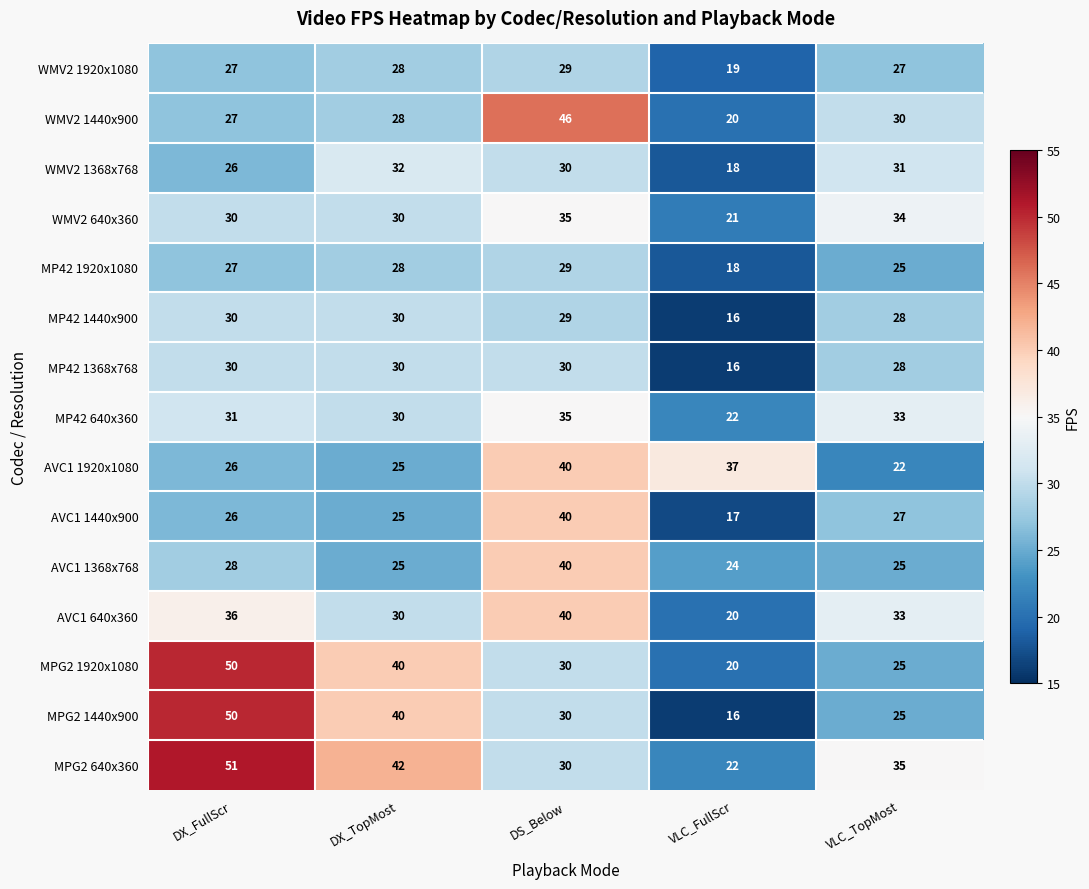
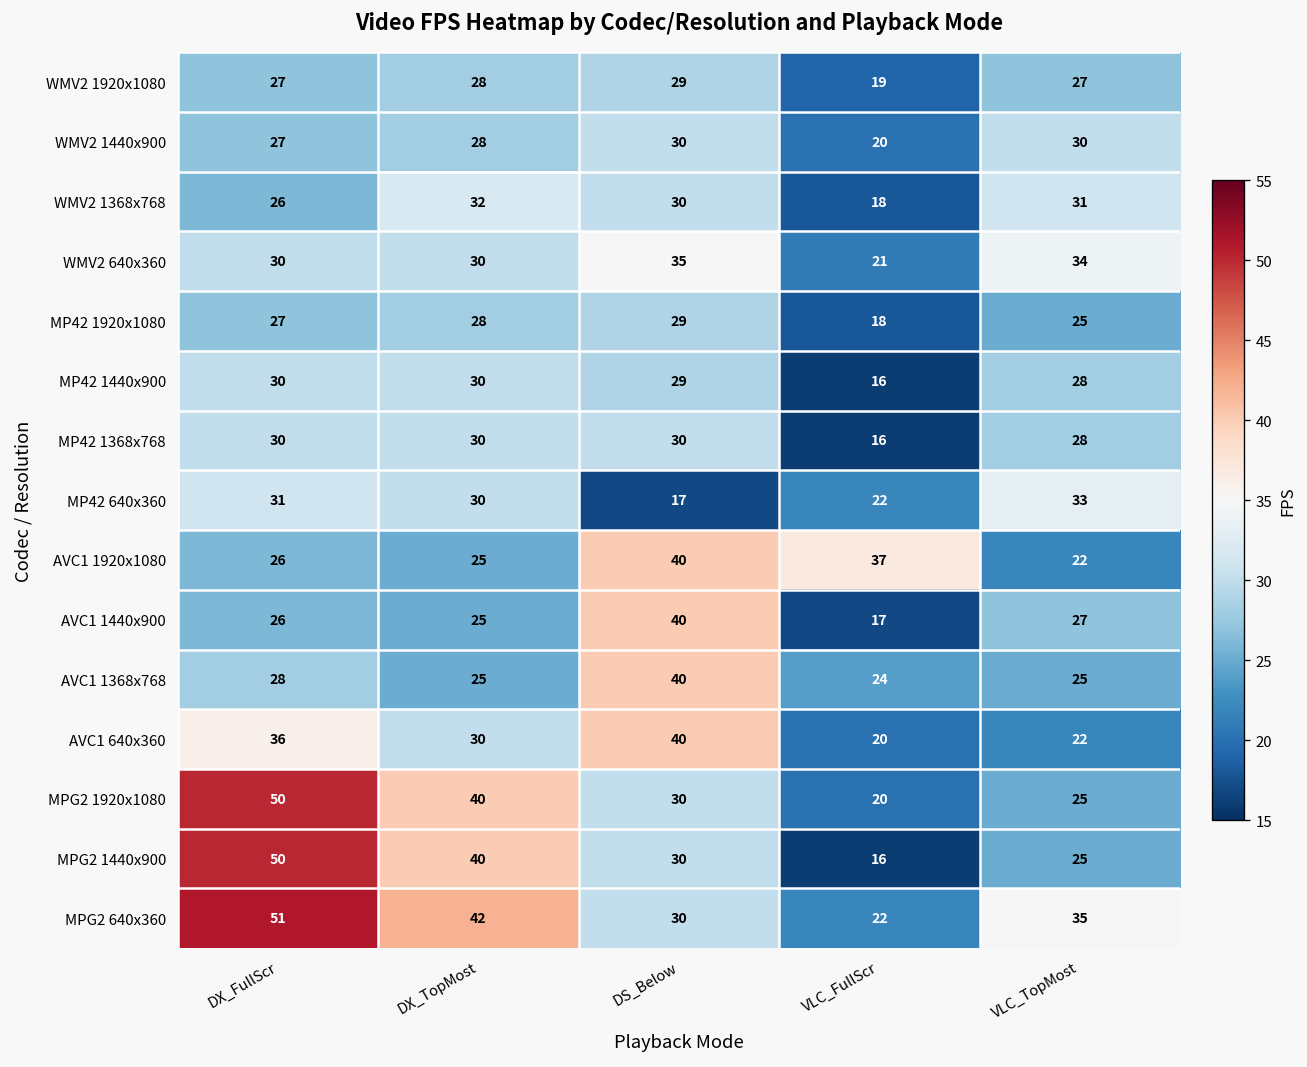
WMV2 1440x900, DS_Below: 46 -> 30
MP42 640x360, DS_Below: 35 -> 17
AVC1 640x360, VLC_TopMost: 33 -> 22
